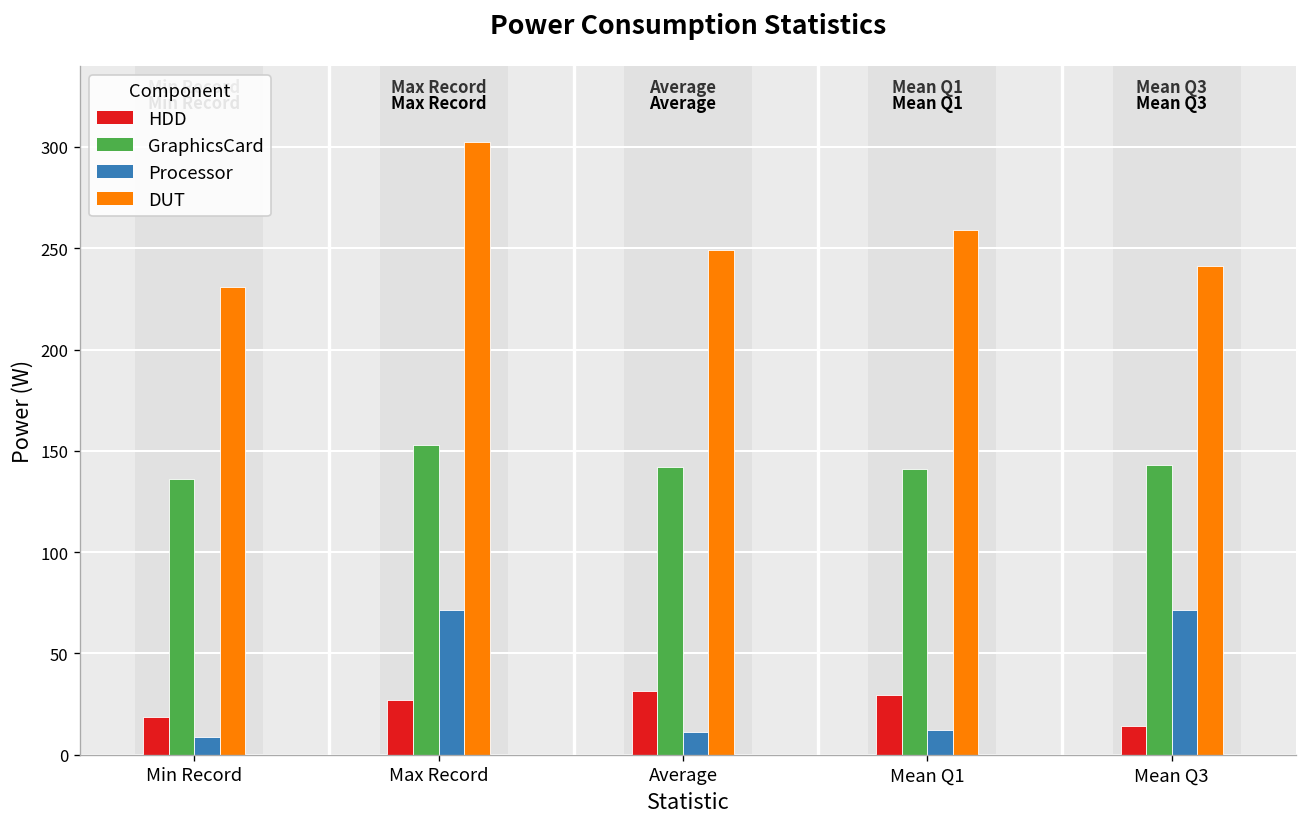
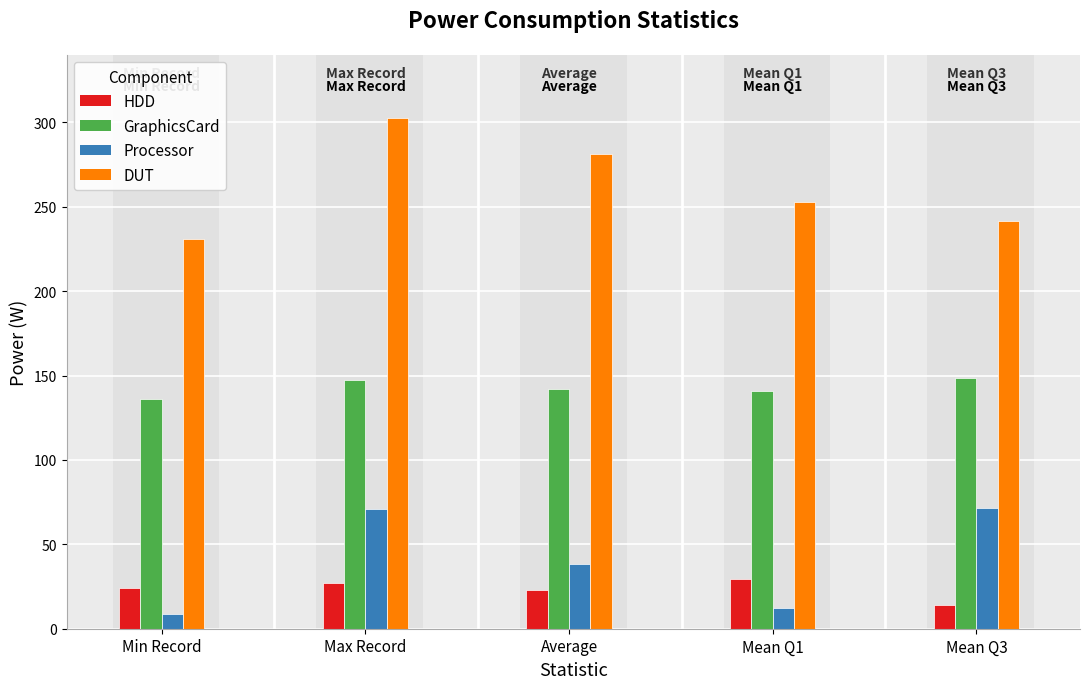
HDD, Min Record: 19 -> 24
GraphicsCard, Max Record: 153 -> 147
HDD, Average: 32 -> 23
Processor, Average: 11 -> 38
DUT, Average: 249 -> 281
DUT, Mean Q1: 259 -> 253
GraphicsCard, Mean Q3: 143 -> 149
